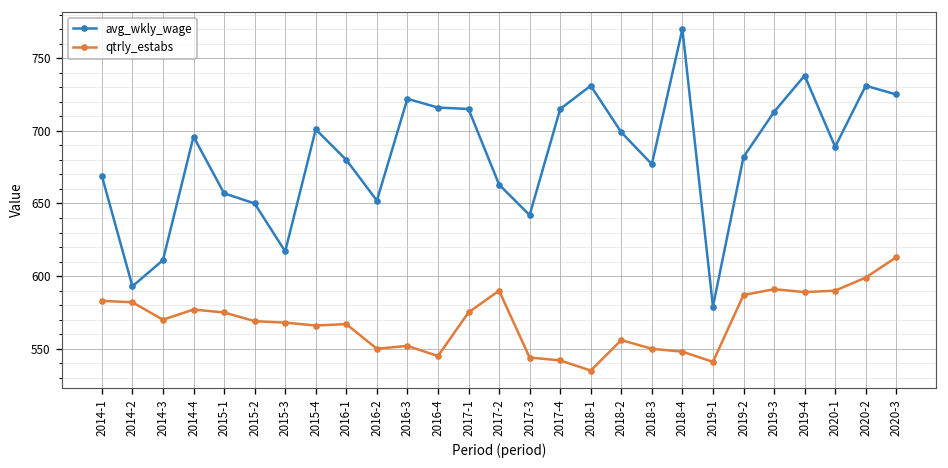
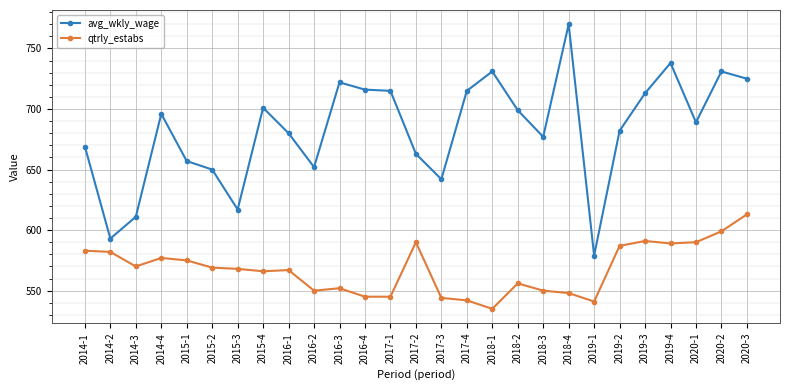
qtrly_estabs, 2017-1: 575 -> 545
